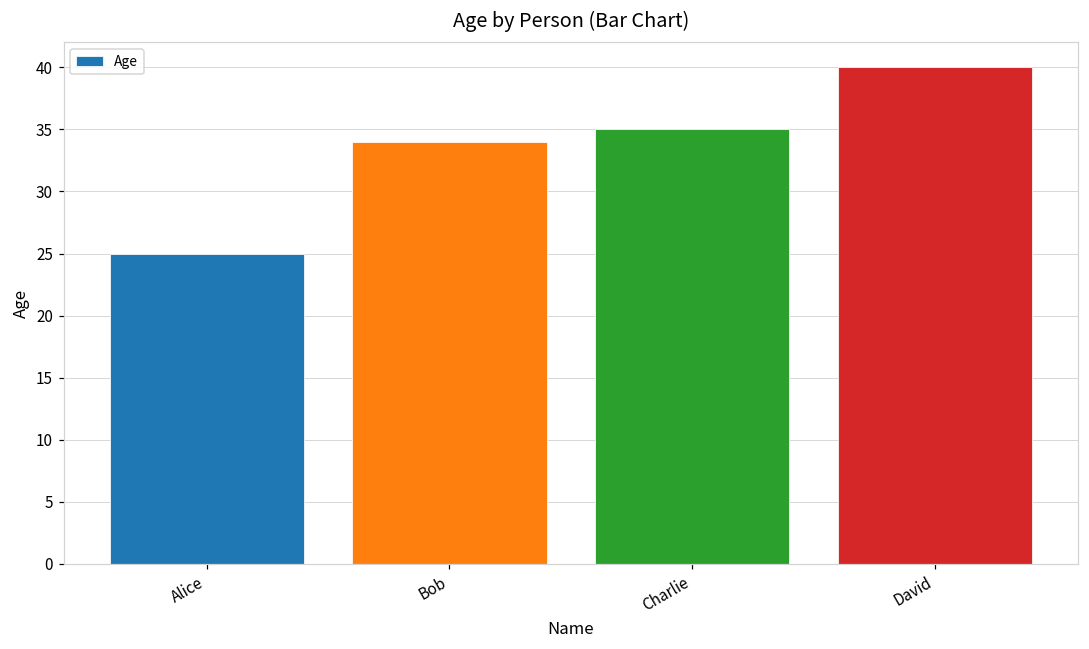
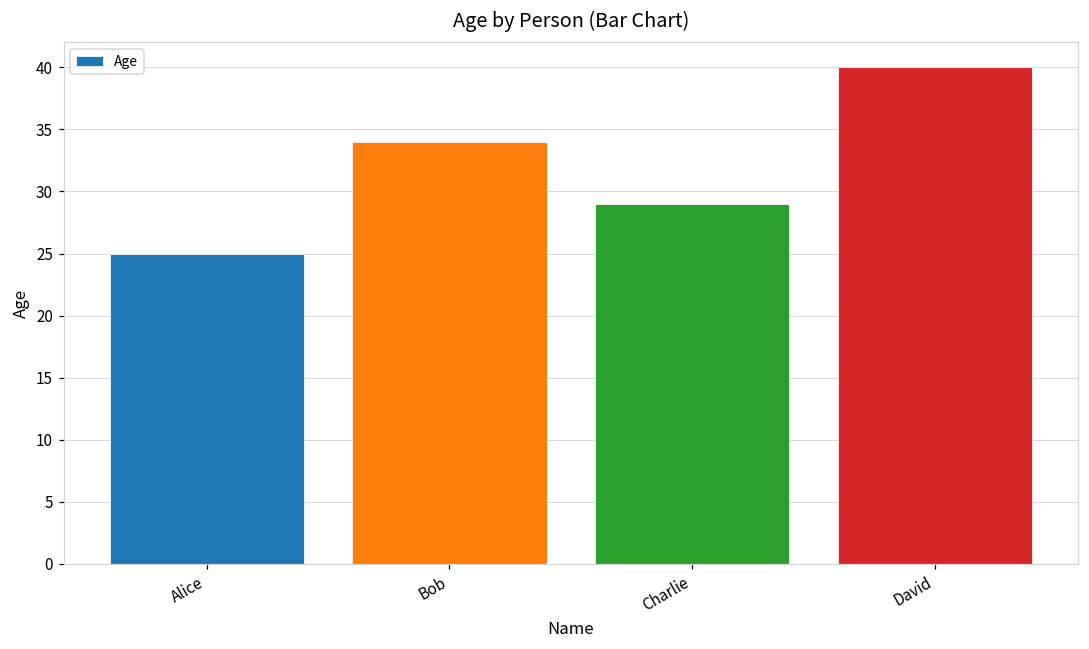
Charlie: 35 -> 29
